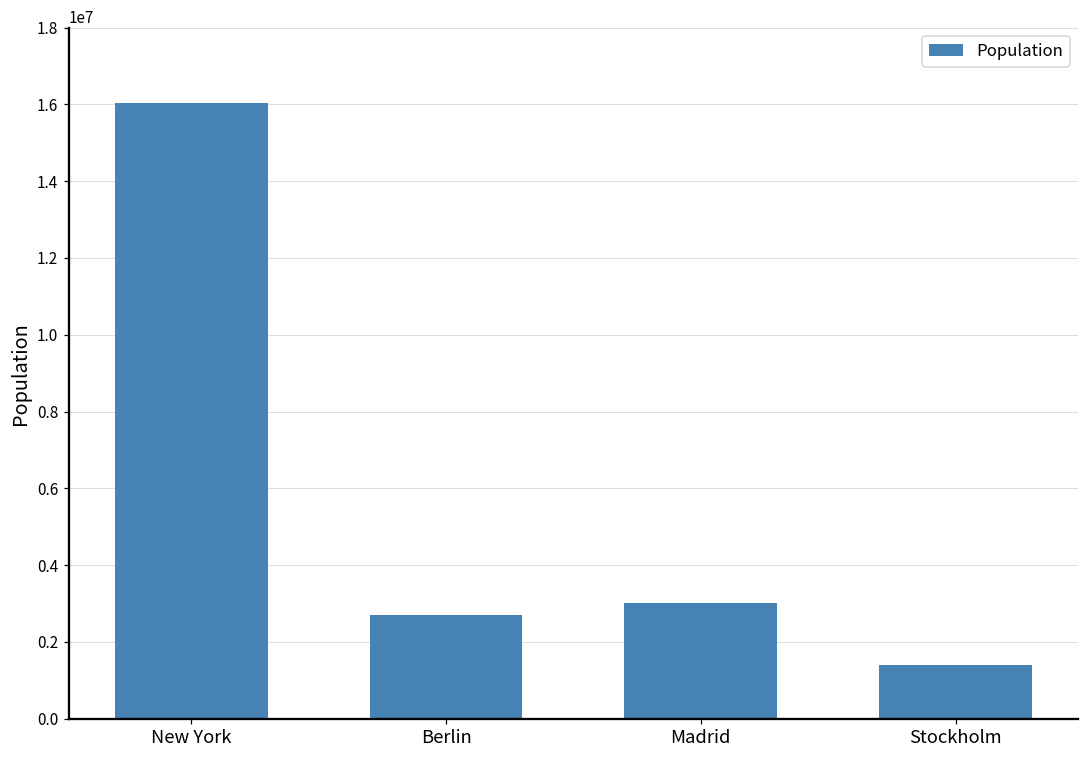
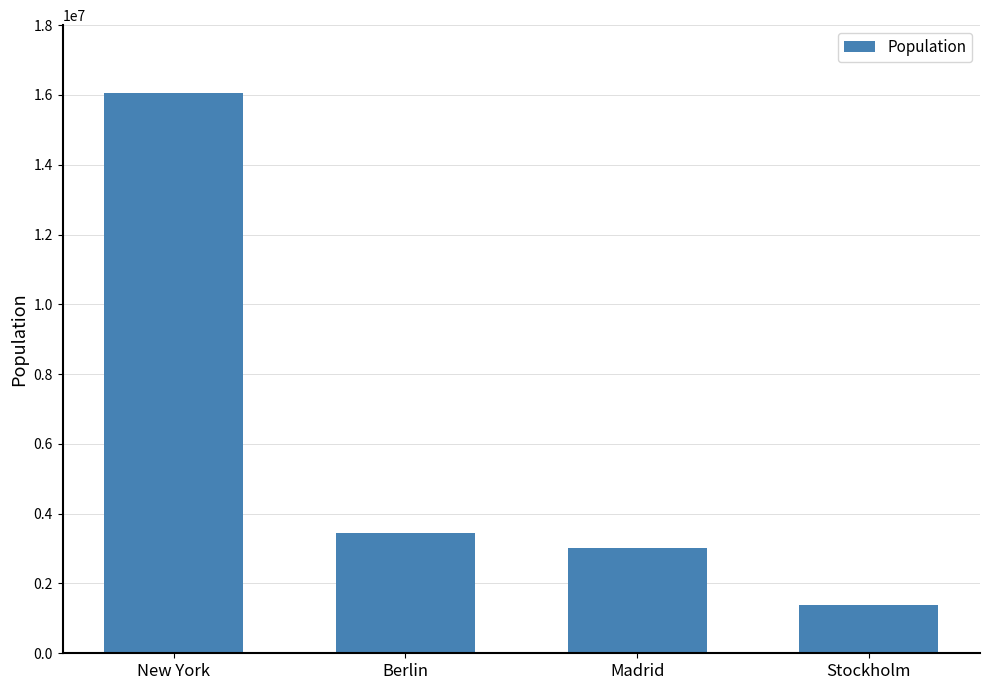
Berlin: 2700000 -> 3400000
